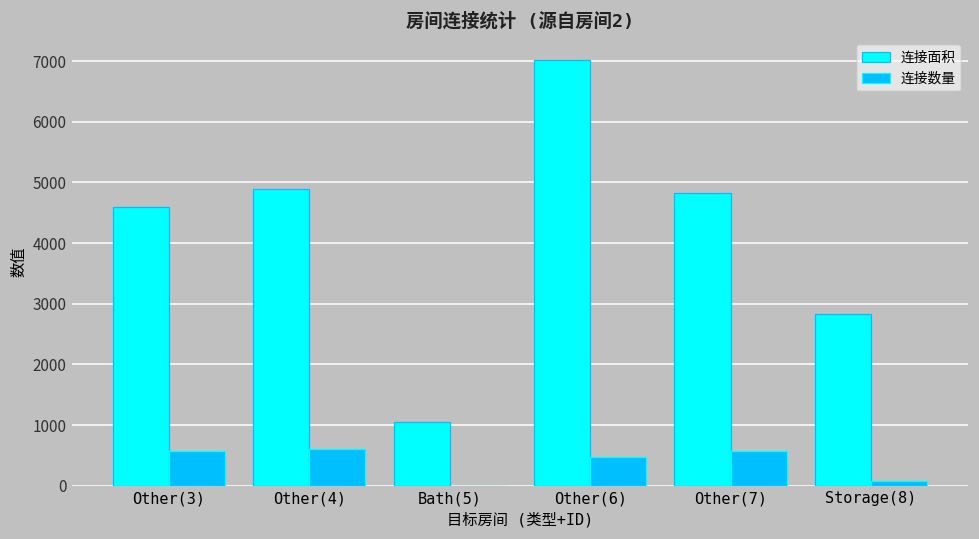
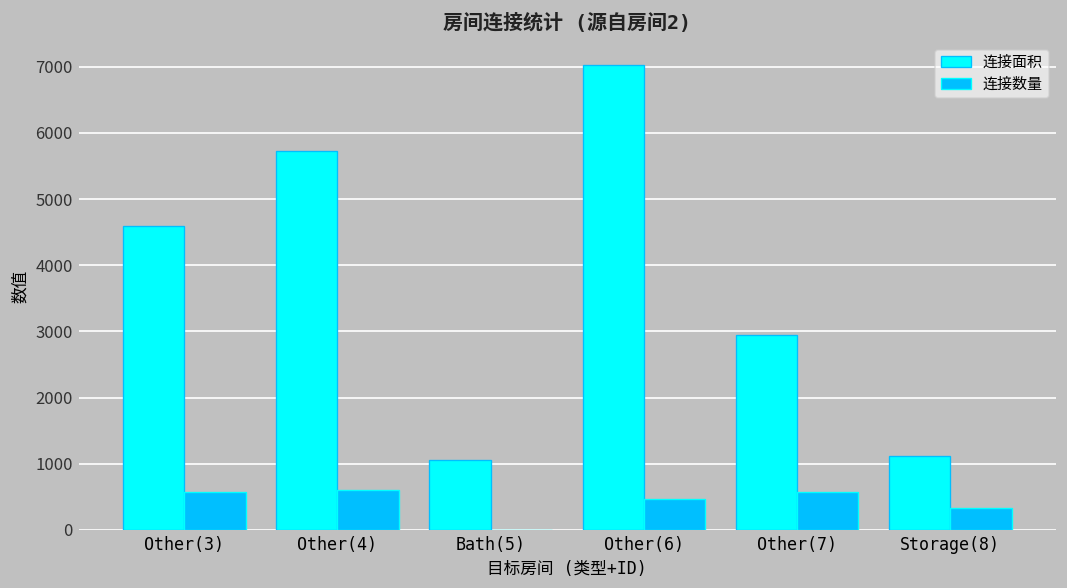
连接面积, Other(4): 4900 -> 5700
连接面积, Other(7): 4800 -> 3000
连接面积, Storage(8): 2800 -> 1100
连接数量, Storage(8): 100 -> 300
